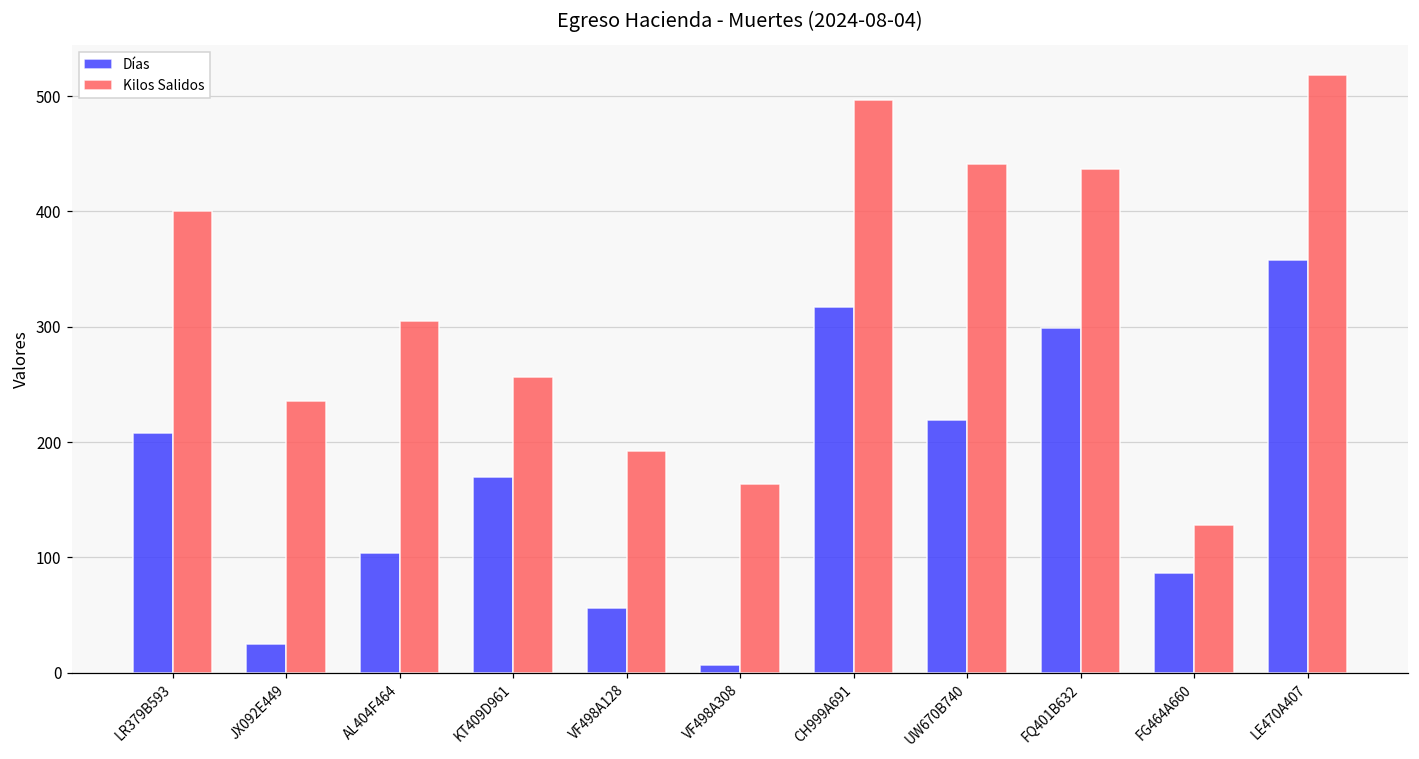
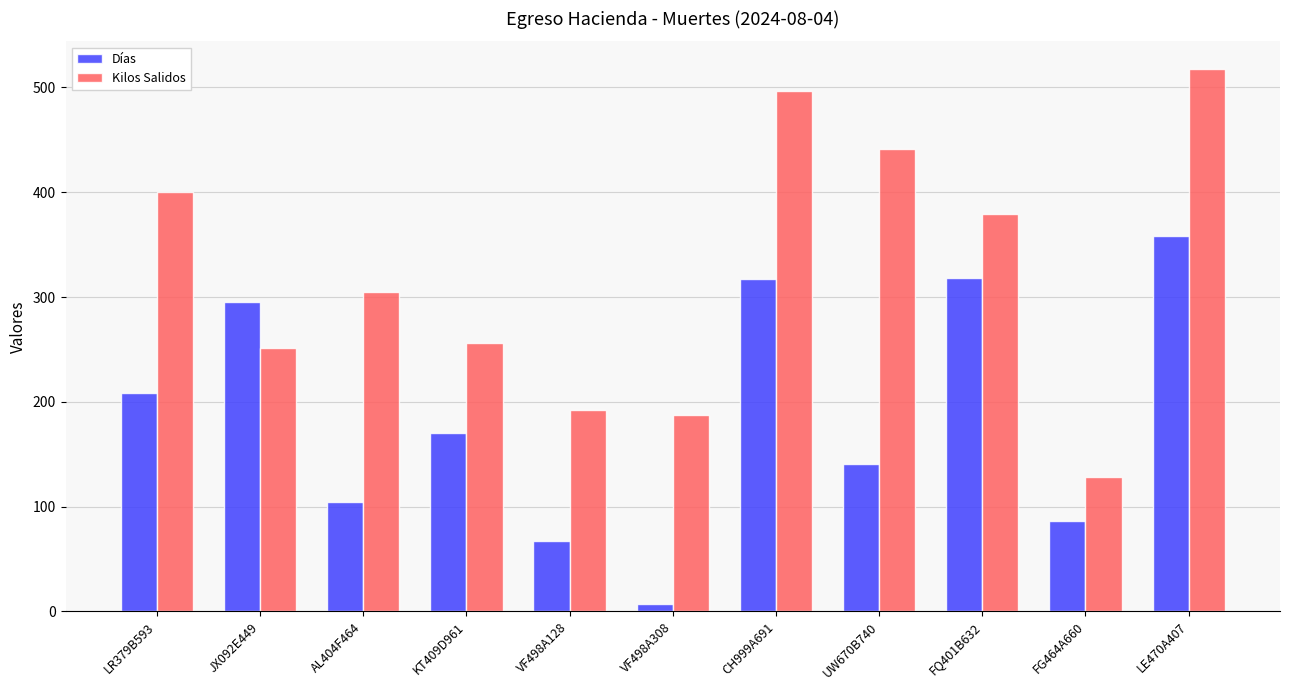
Días, JX092E449: 25 -> 295
Kilos Salidos, JX092E449: 236 -> 251
Días, VF498A128: 56 -> 67
Kilos Salidos, VF498A308: 164 -> 187
Días, UW670B740: 219 -> 141
Días, FQ401B632: 299 -> 318
Kilos Salidos, FQ401B632: 437 -> 379
